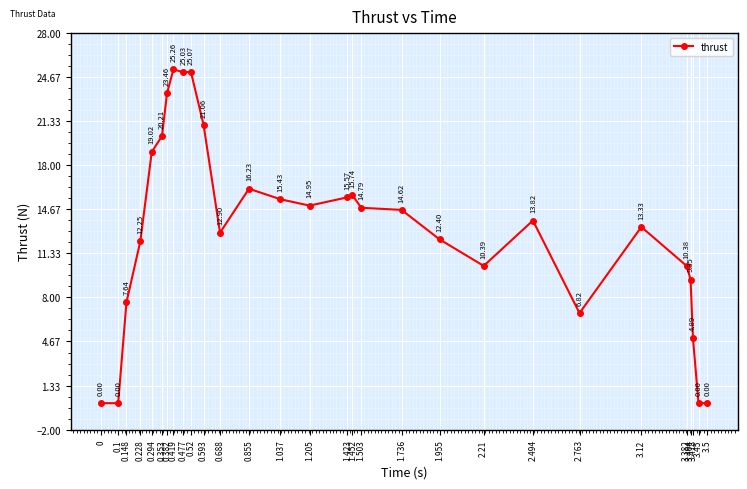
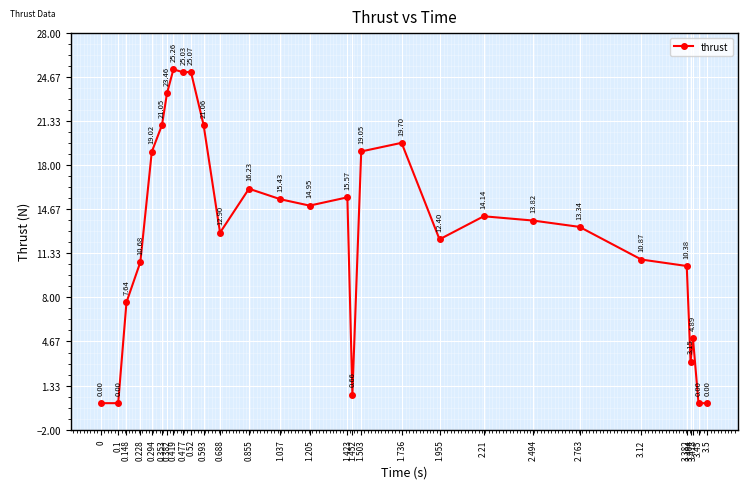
0.228: 12.25 -> 10.68
0.353: 20.21 -> 21.05
1.452: 15.74 -> 0.66
1.503: 14.79 -> 19.05
1.736: 14.62 -> 19.70
2.21: 10.39 -> 14.14
2.763: 6.82 -> 13.34
3.12: 13.33 -> 10.87
3.404: 9.35 -> 3.15
